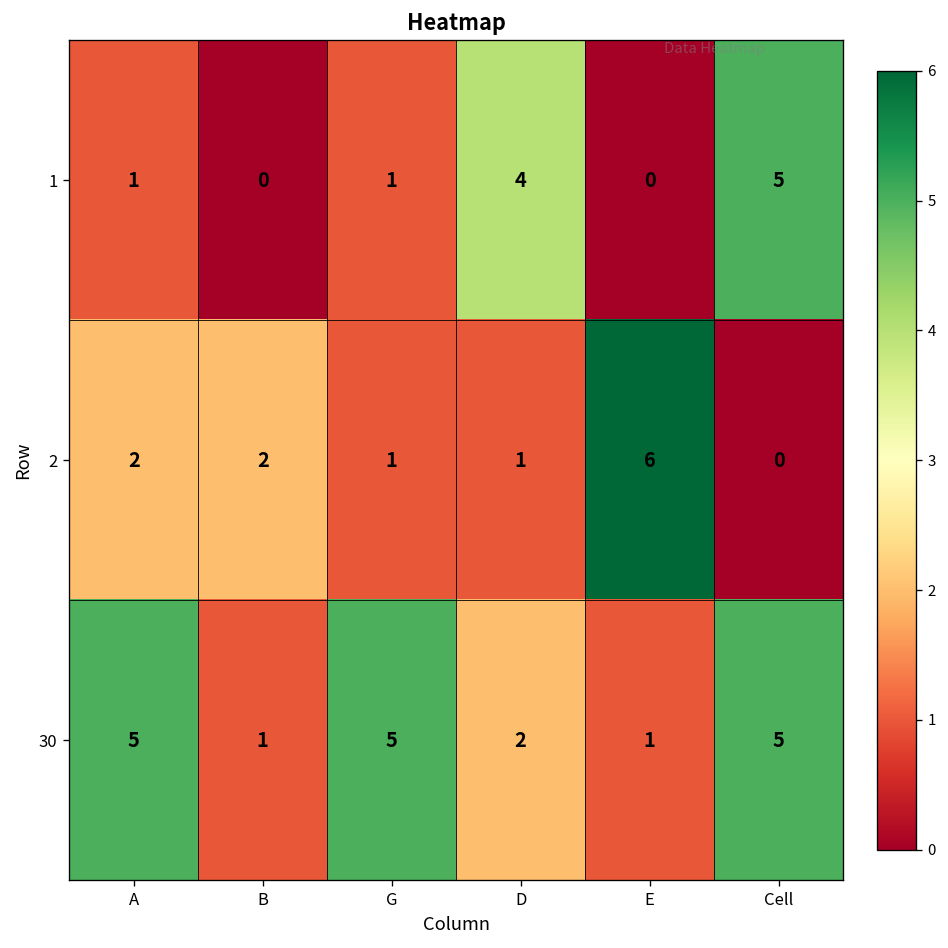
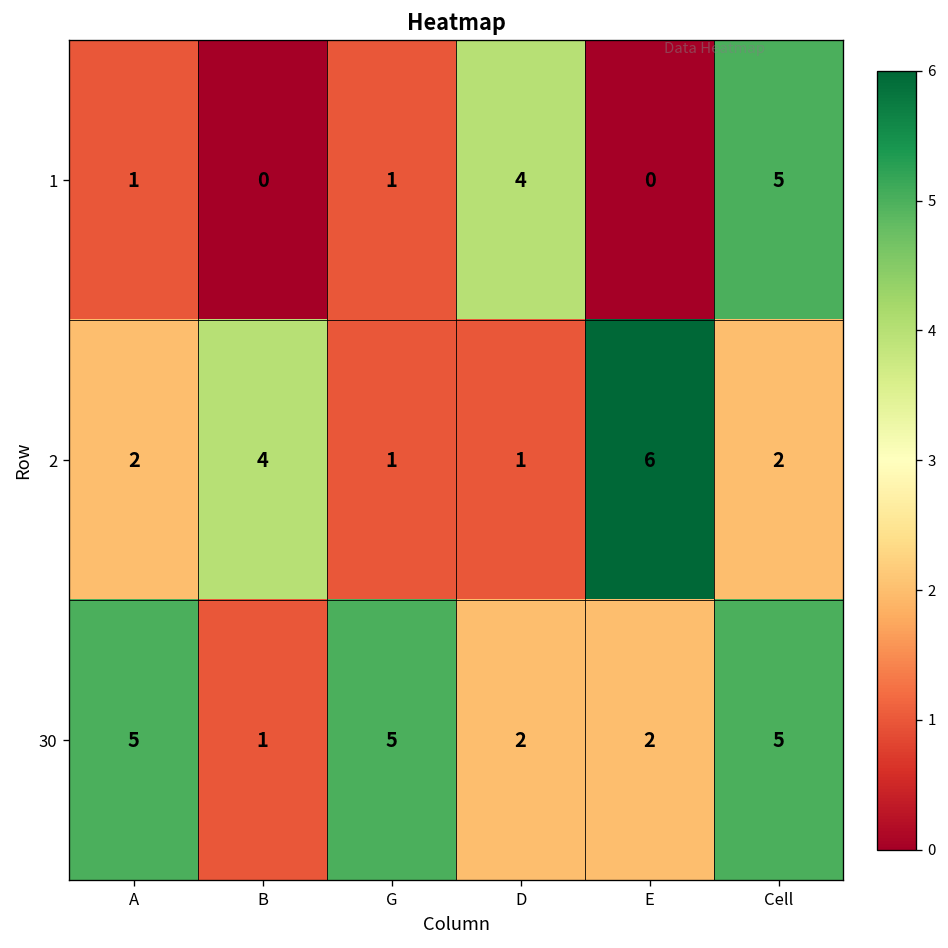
2, B: 2 -> 4
2, Cell: 0 -> 2
30, E: 1 -> 2
